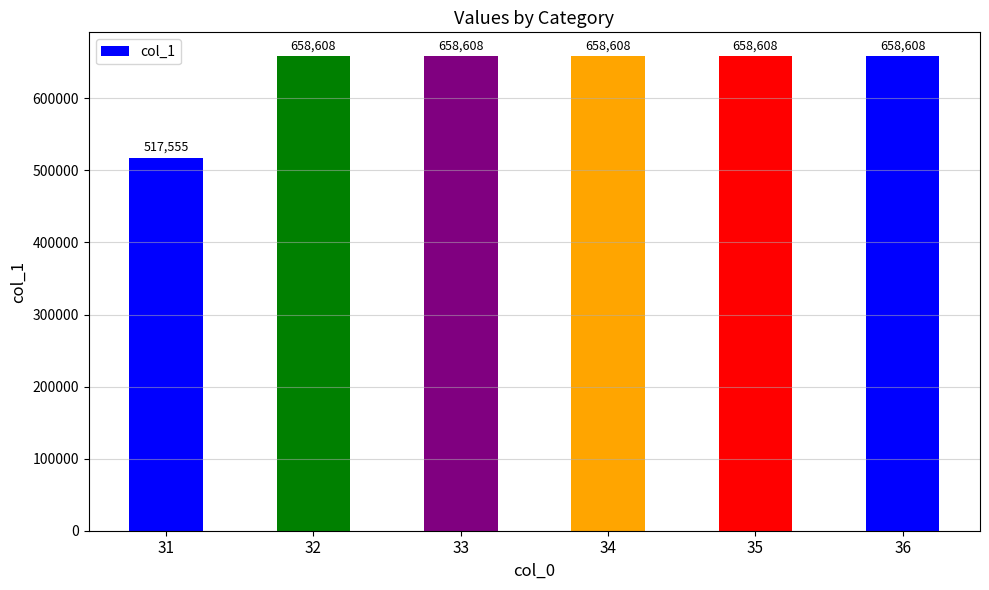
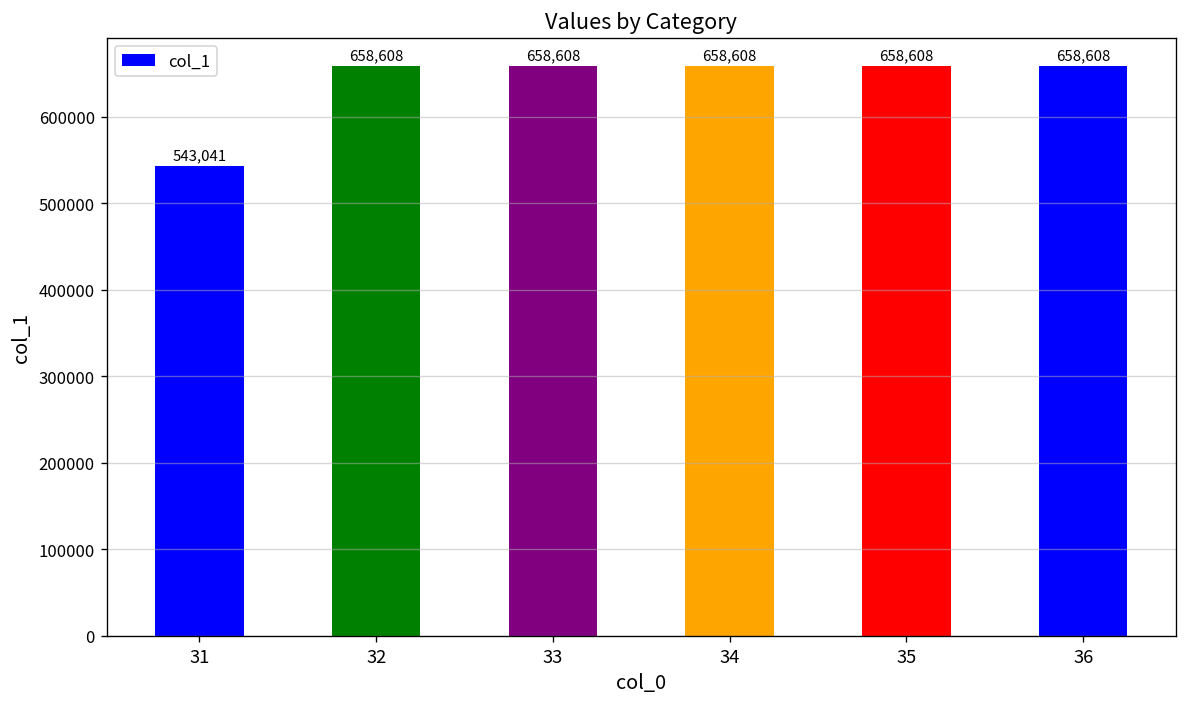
31: 517,555 -> 543,041
